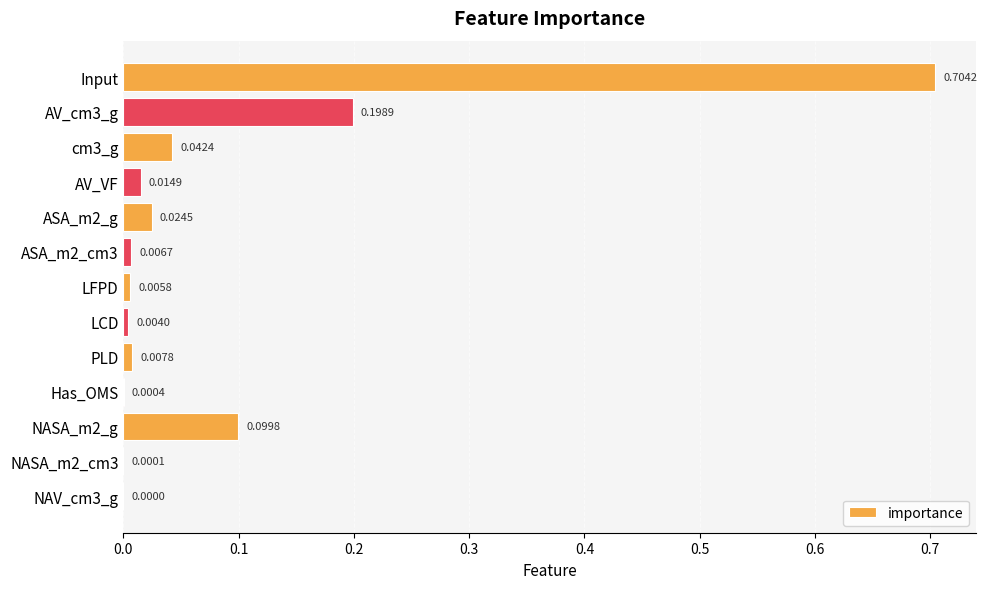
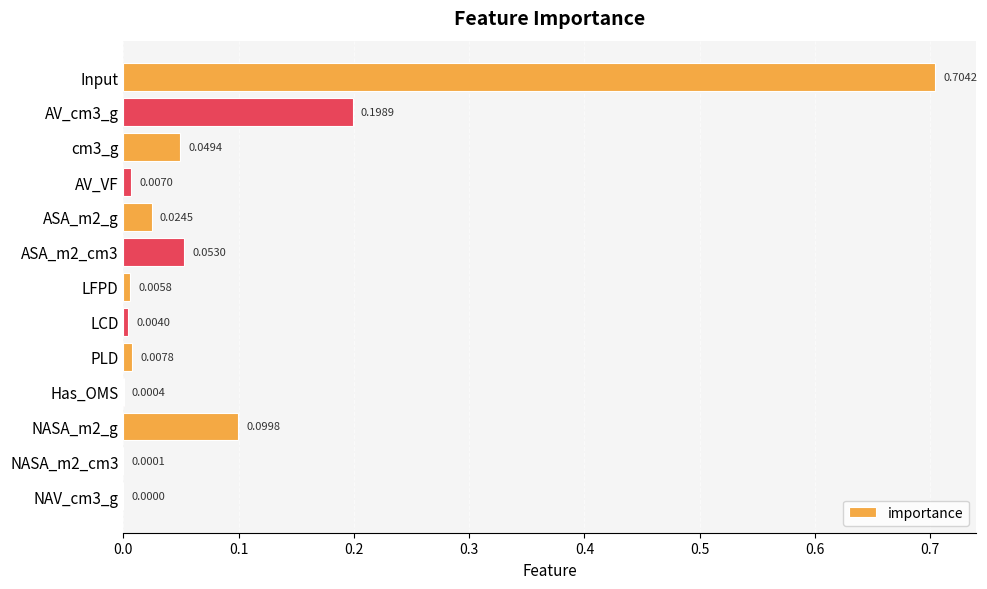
cm3_g: 0.0424 -> 0.0494
AV_VF: 0.0149 -> 0.0070
ASA_m2_cm3: 0.0067 -> 0.0530
